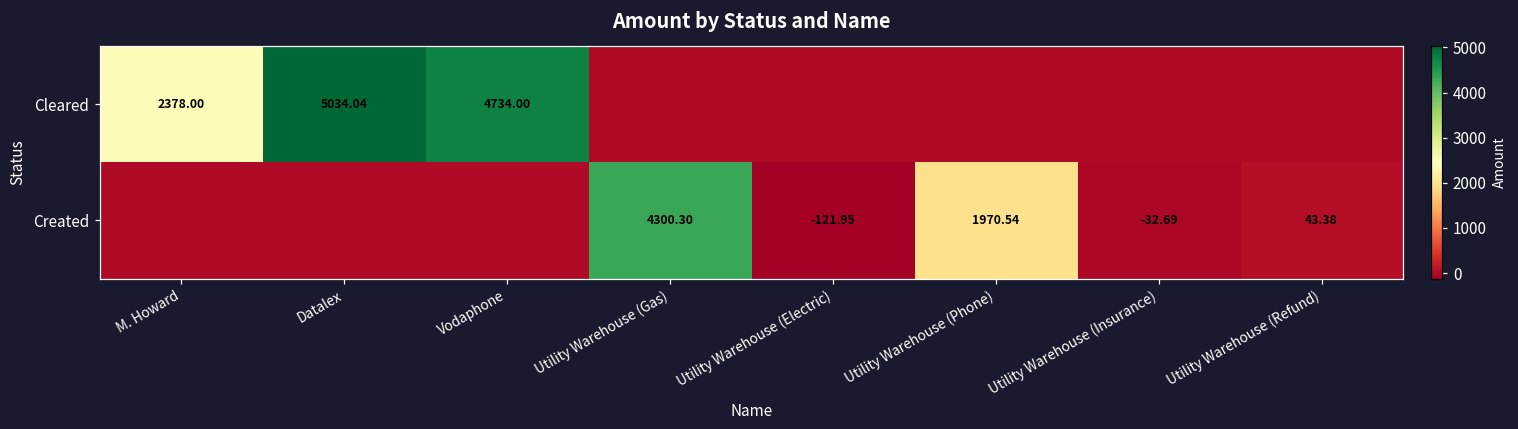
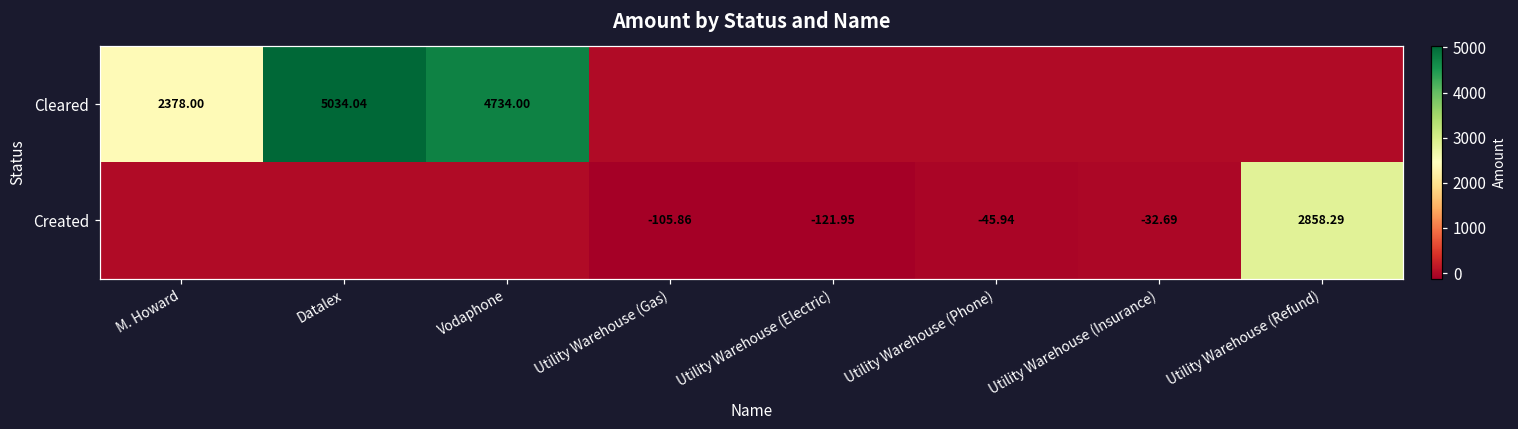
Created, Utility Warehouse (Gas): 4300.30 -> -105.86
Created, Utility Warehouse (Phone): 1970.54 -> -45.94
Created, Utility Warehouse (Refund): 43.38 -> 2858.29
